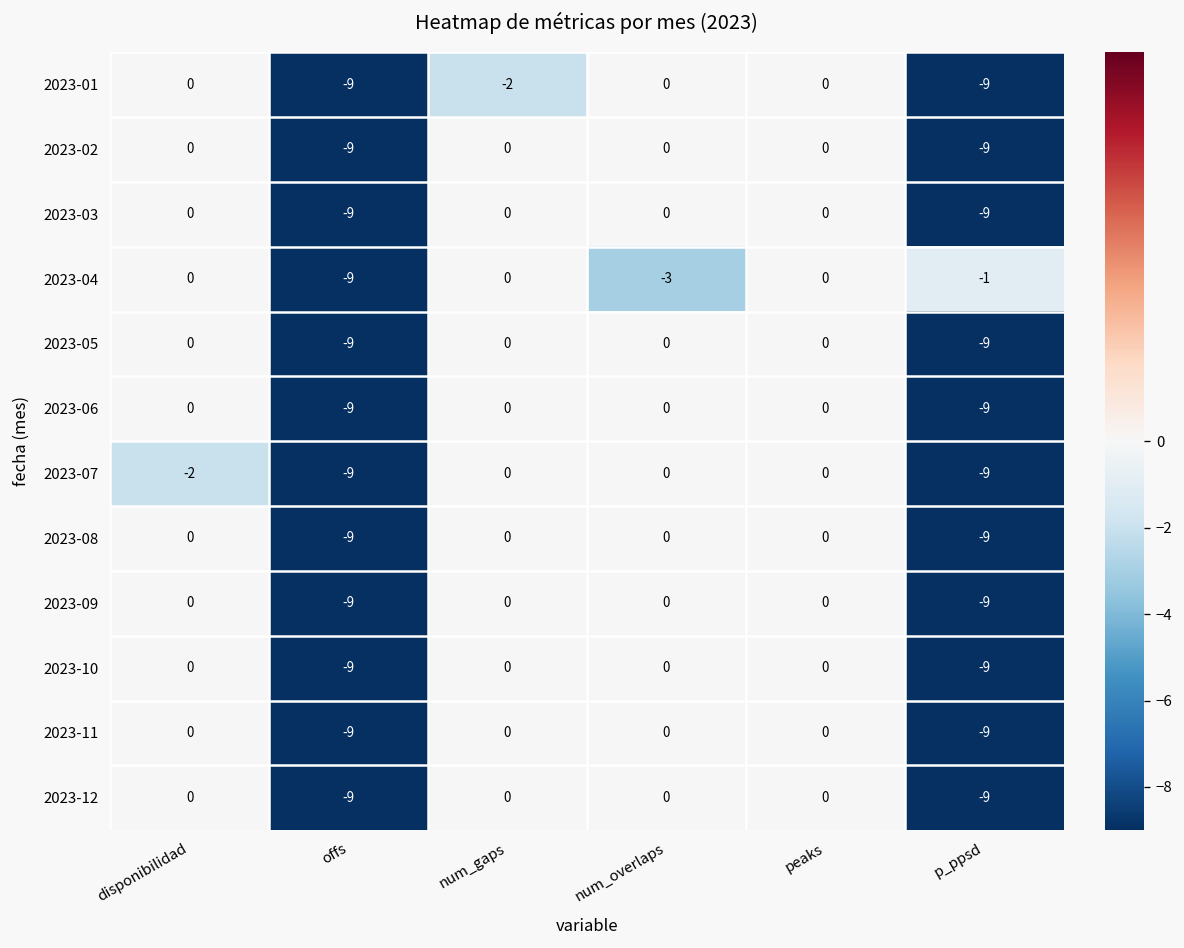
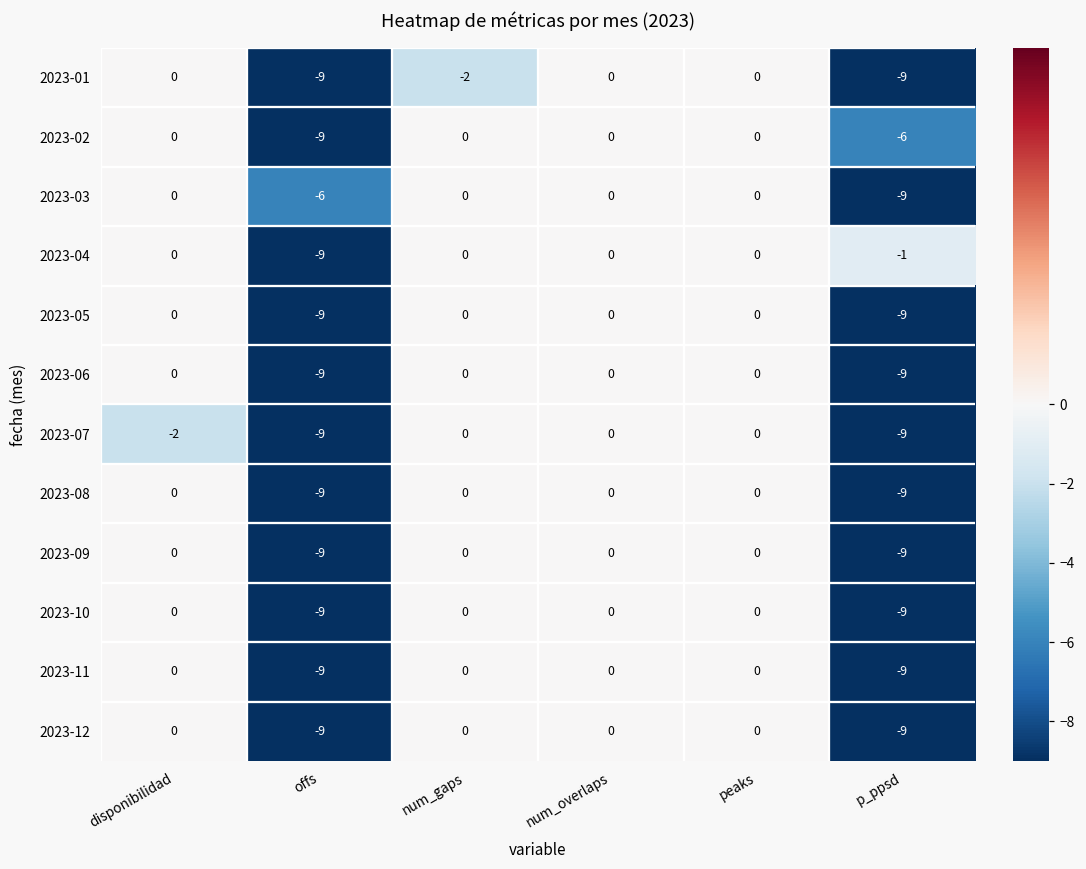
2023-02, p_ppsd: -9 -> -6
2023-03, offs: -9 -> -6
2023-04, num_overlaps: -3 -> 0
